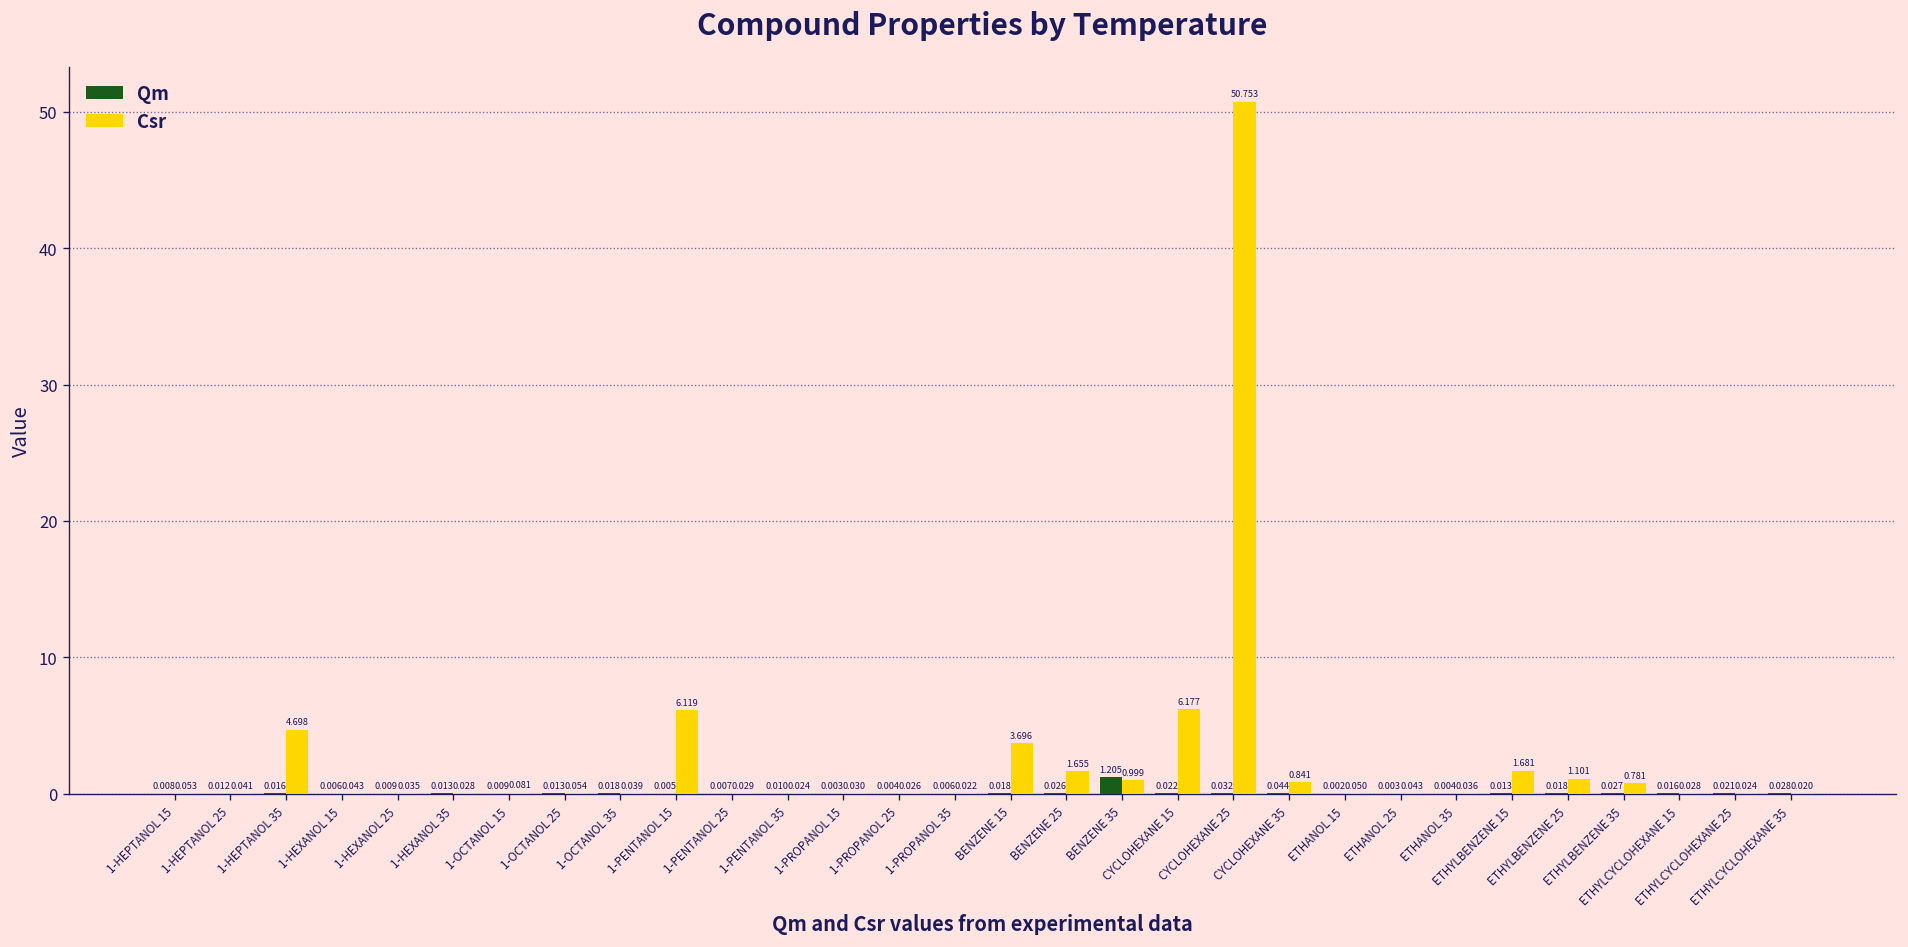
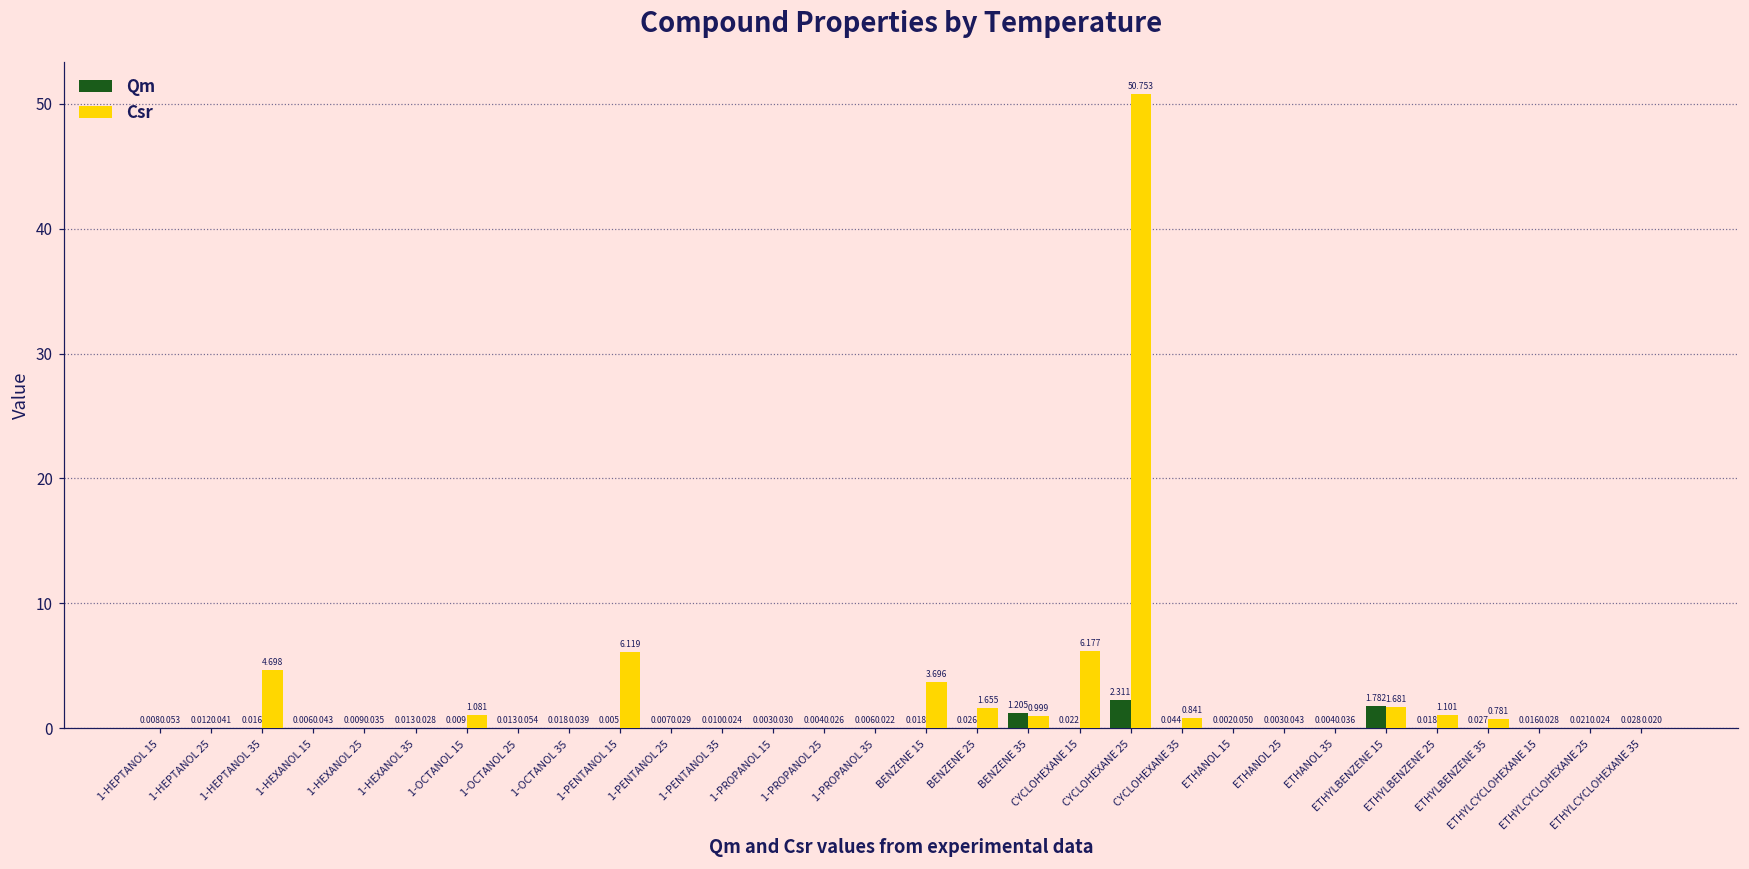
Csr, 1-OCTANOL 15: 0.081 -> 1.081
Qm, CYCLOHEXANE 25: 0.032 -> 2.311
Qm, ETHYLBENZENE 15: 0.013 -> 1.782
